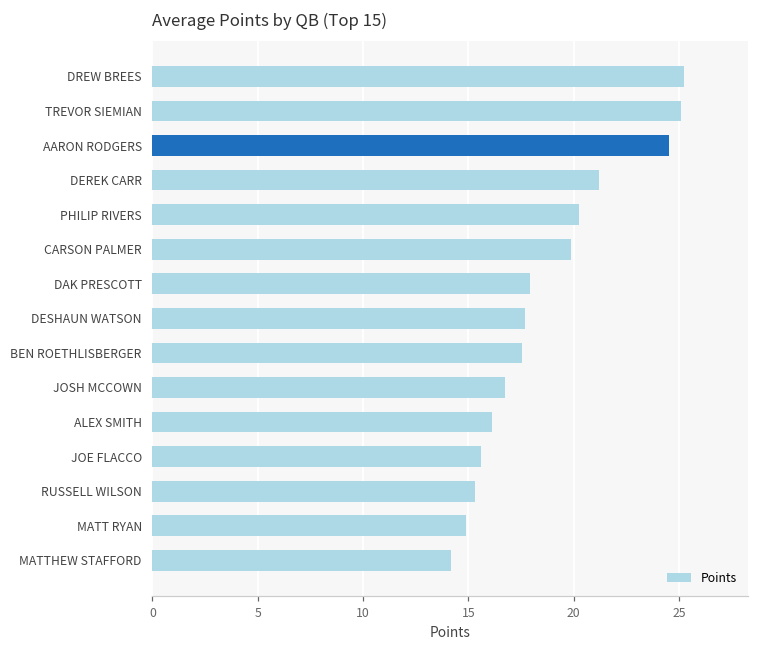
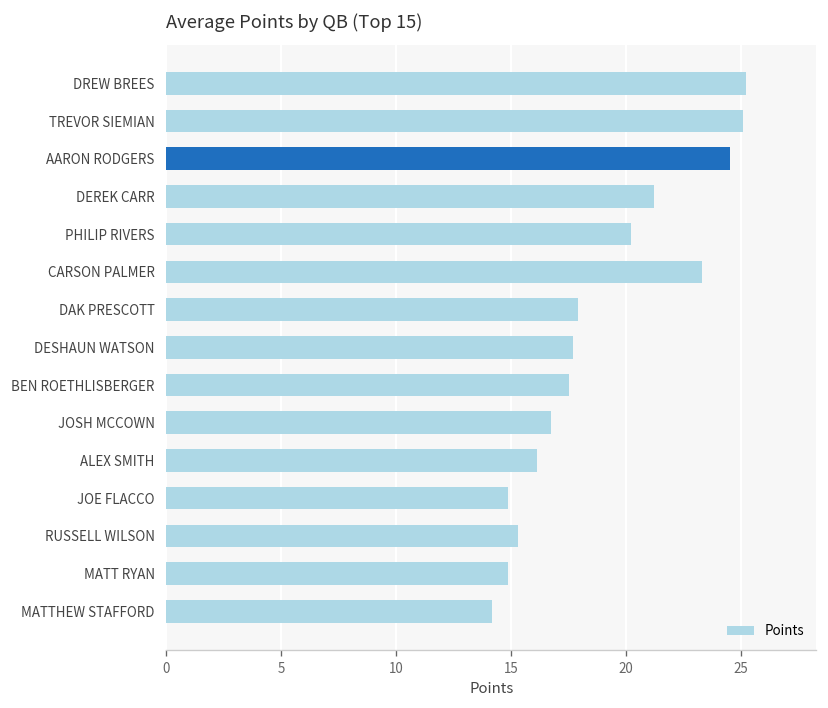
CARSON PALMER: 19.9 -> 23.3
JOE FLACCO: 15.6 -> 14.9
